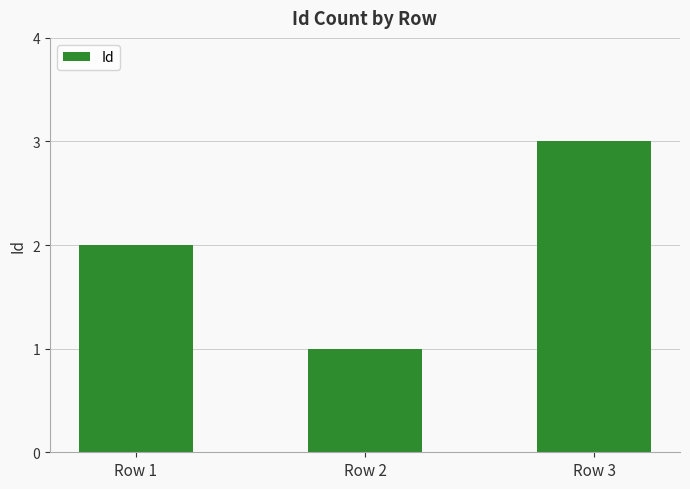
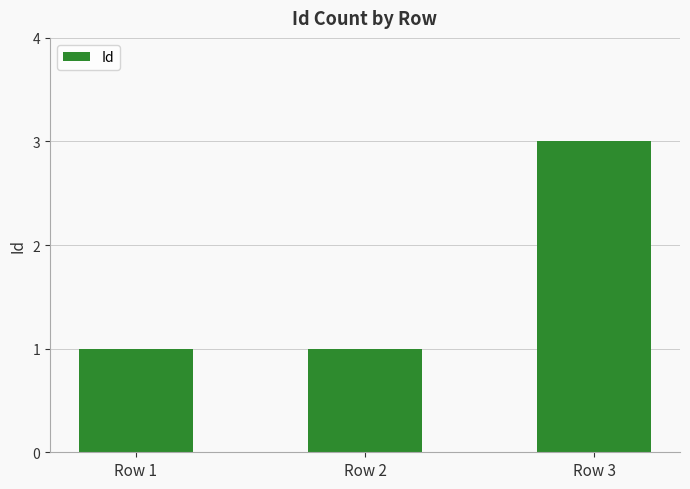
Row 1: 2 -> 1
